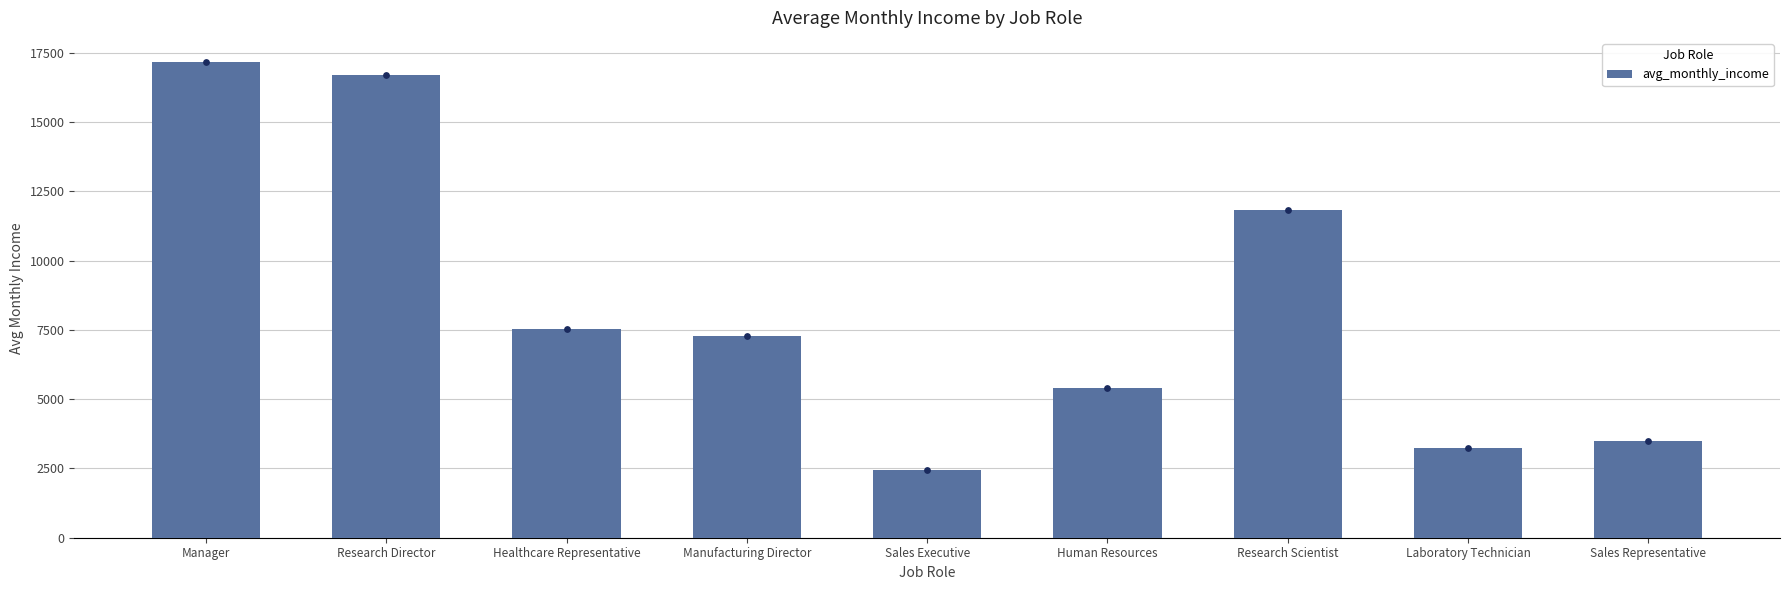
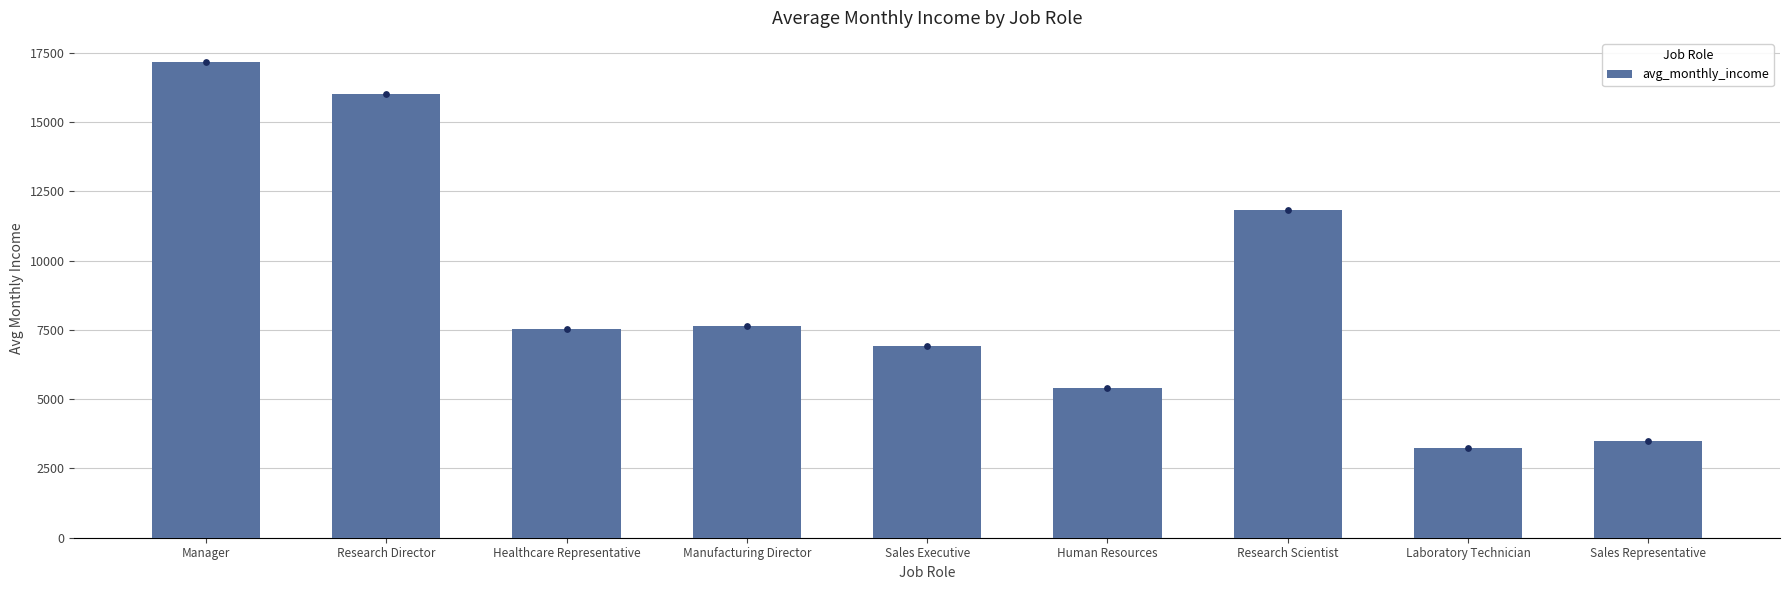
avg_monthly_income, Research Director: 16700 -> 16000
avg_monthly_income, Manufacturing Director: 7300 -> 7600
avg_monthly_income, Sales Executive: 2400 -> 6900
